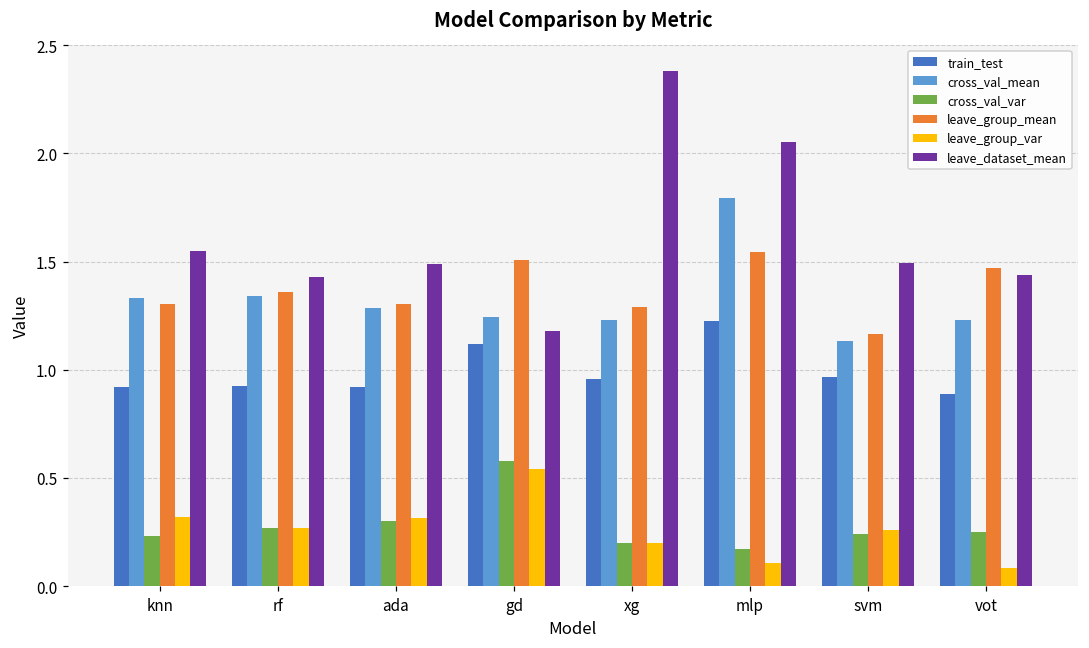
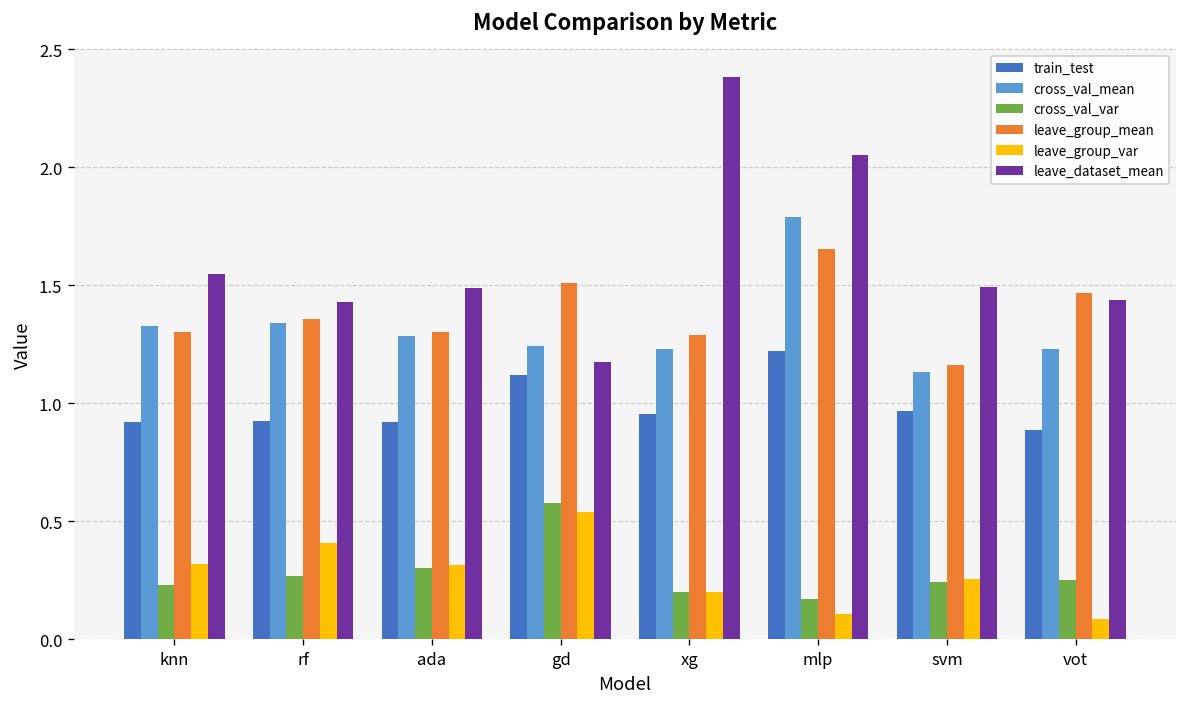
leave_group_var, rf: 0.27 -> 0.41
leave_group_mean, mlp: 1.54 -> 1.66
